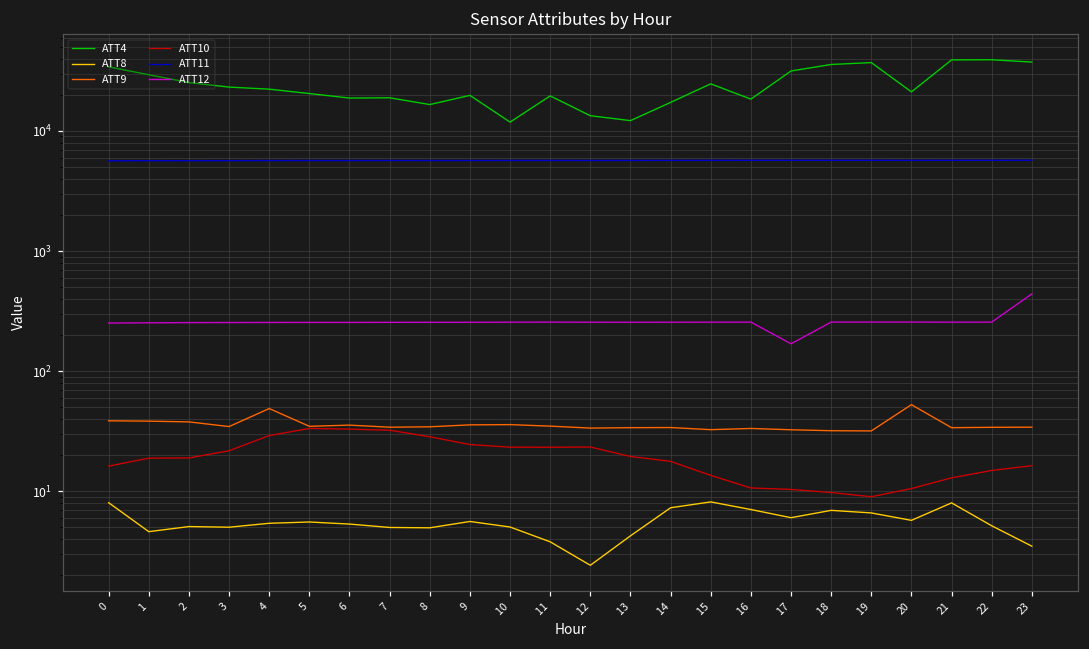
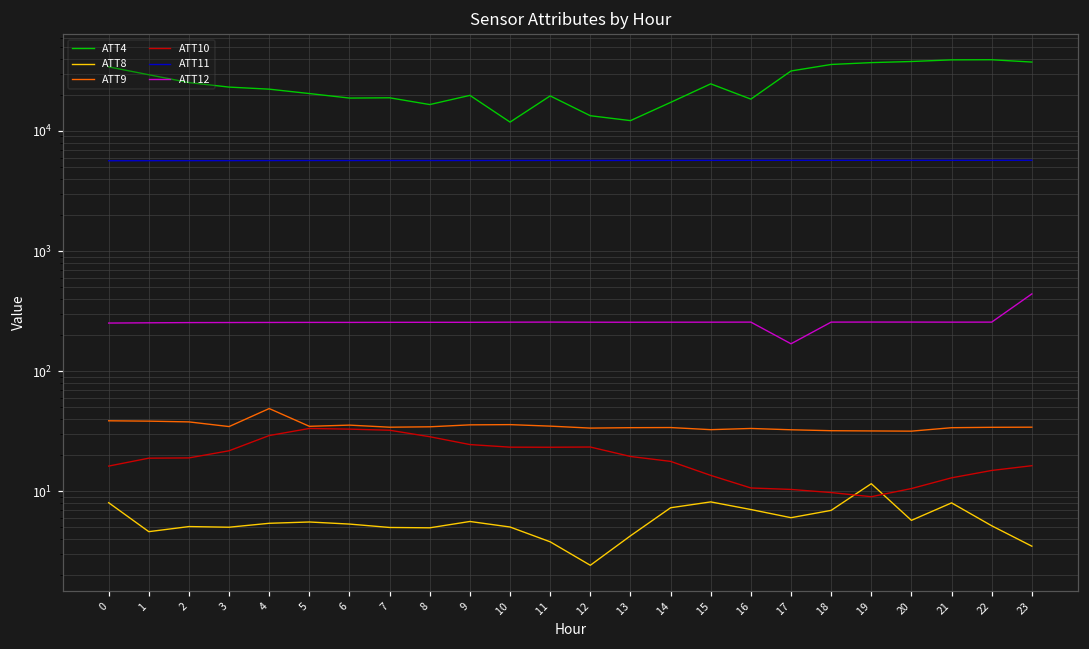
ATT8, 19: 7 -> 12
ATT4, 20: 21000 -> 38000
ATT9, 20: 50 -> 32
